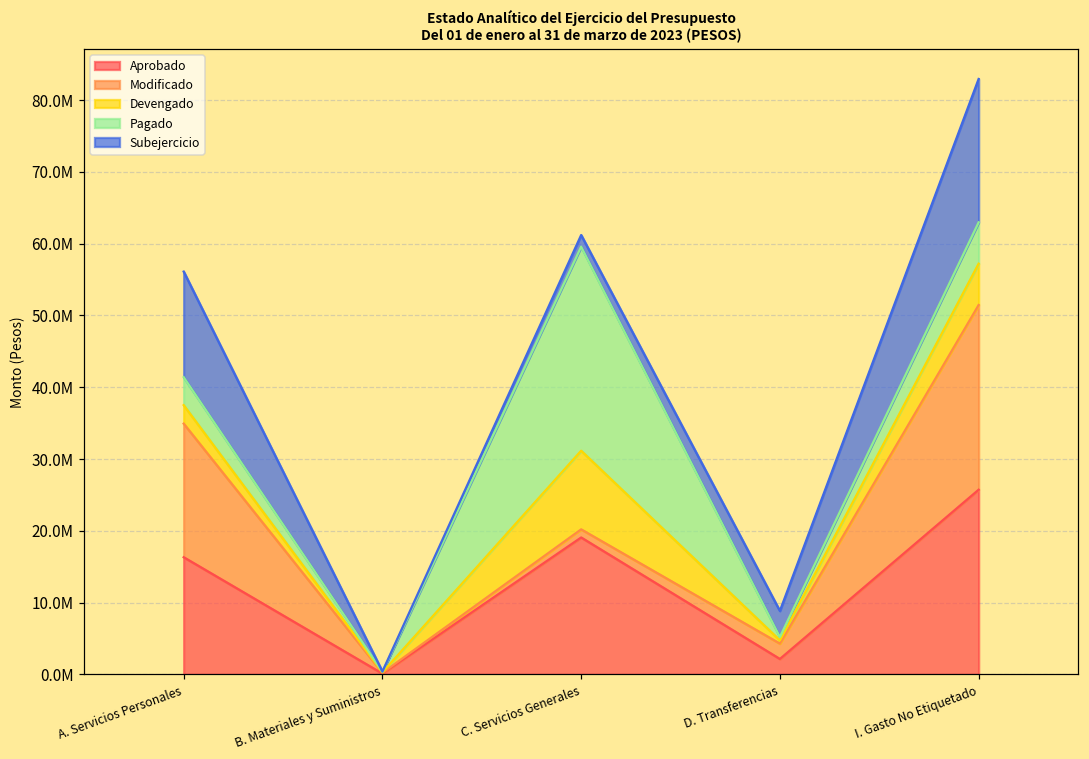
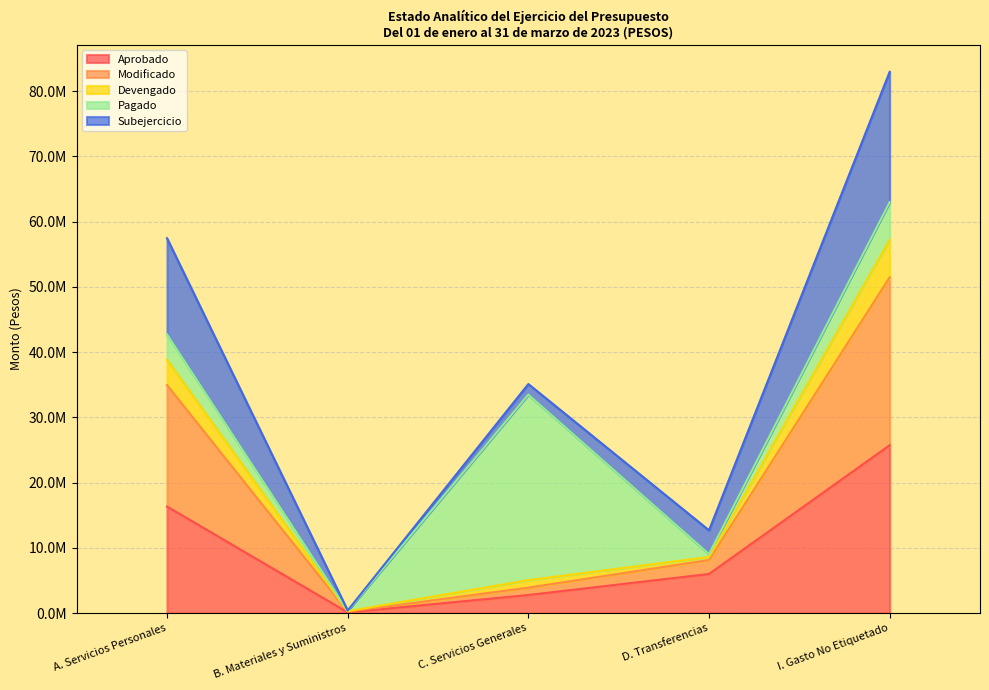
Devengado, A. Servicios Personales: 3000000 -> 4000000
Aprobado, C. Servicios Generales: 19000000 -> 3000000
Devengado, C. Servicios Generales: 11000000 -> 1000000
Aprobado, D. Transferencias: 2000000 -> 6000000
